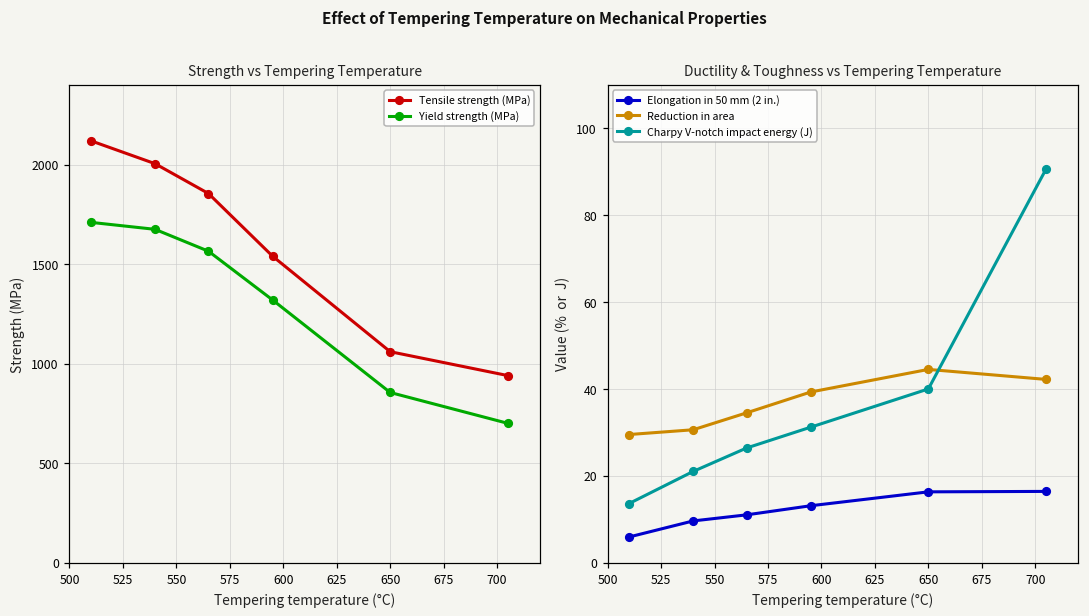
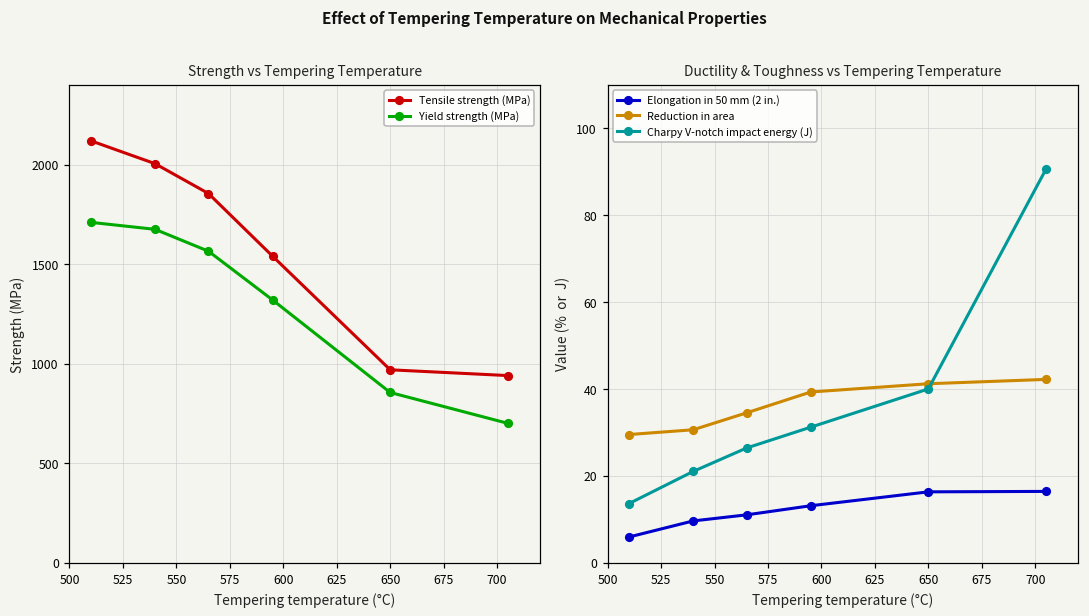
Strength vs Tempering Temperature, Tensile strength (MPa), 650: 1060 -> 970
Ductility & Toughness vs Tempering Temperature, Reduction in area, 650: 45 -> 41
